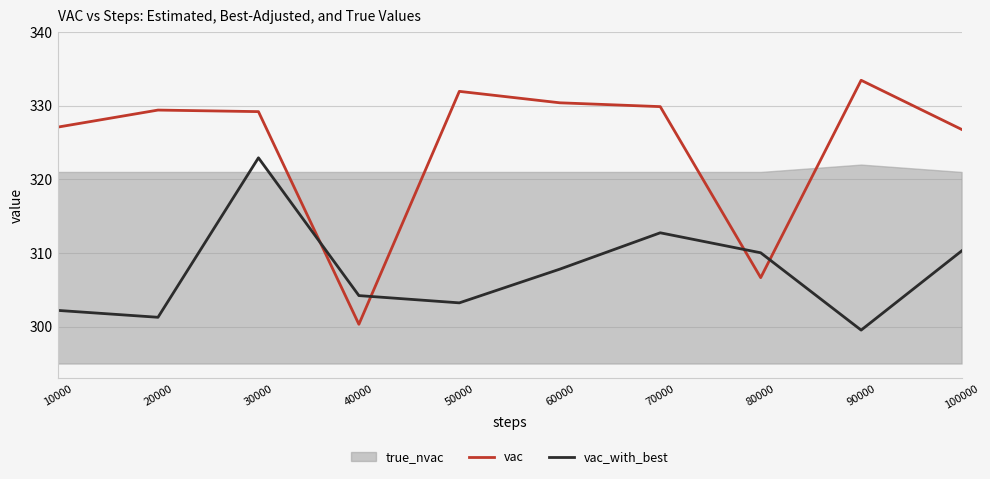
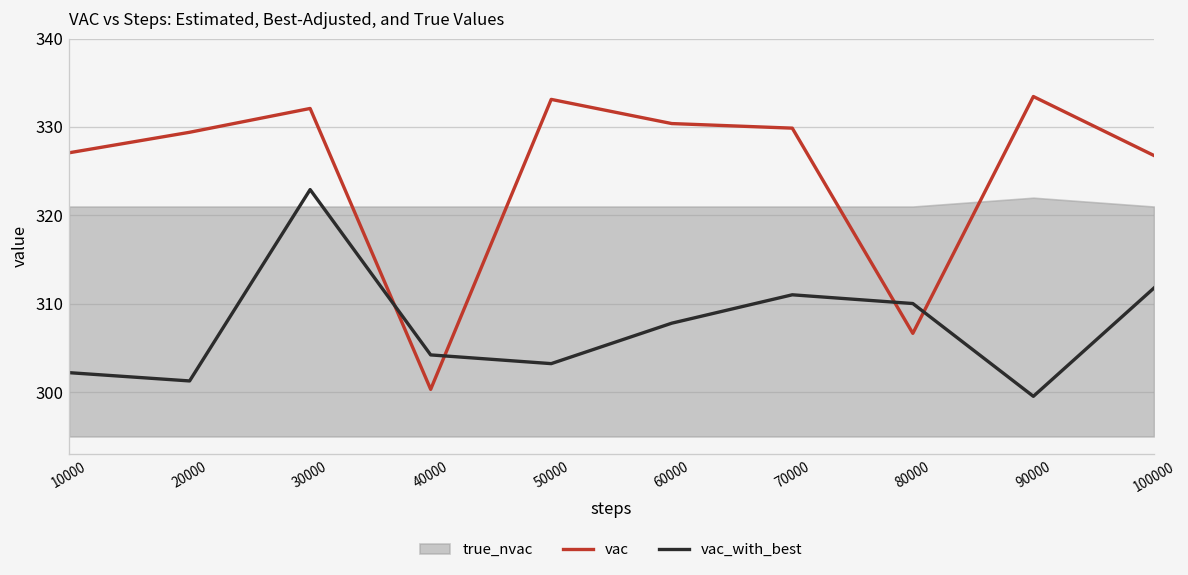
vac, 30000: 329 -> 332
vac, 50000: 332 -> 333
vac_with_best, 70000: 313 -> 311
vac_with_best, 100000: 310 -> 312
